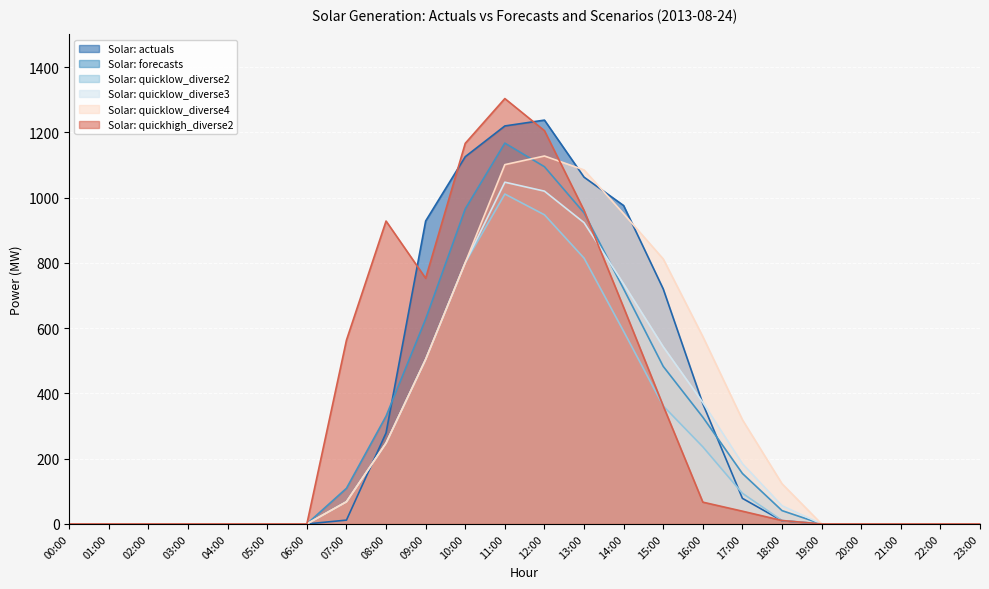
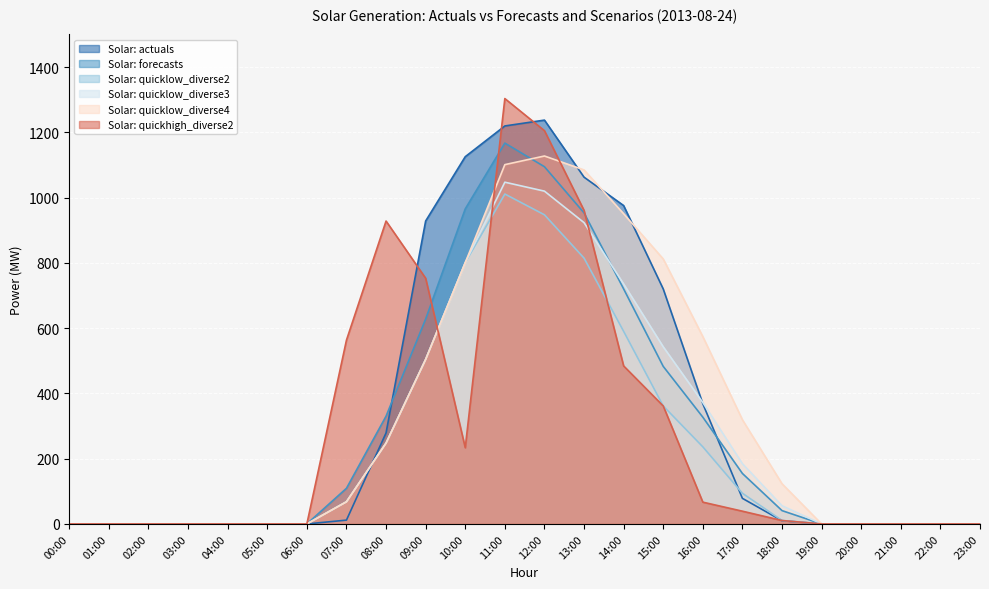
Solar: quickhigh_diverse2, 10:00: 1170 -> 230
Solar: quickhigh_diverse2, 14:00: 660 -> 480
